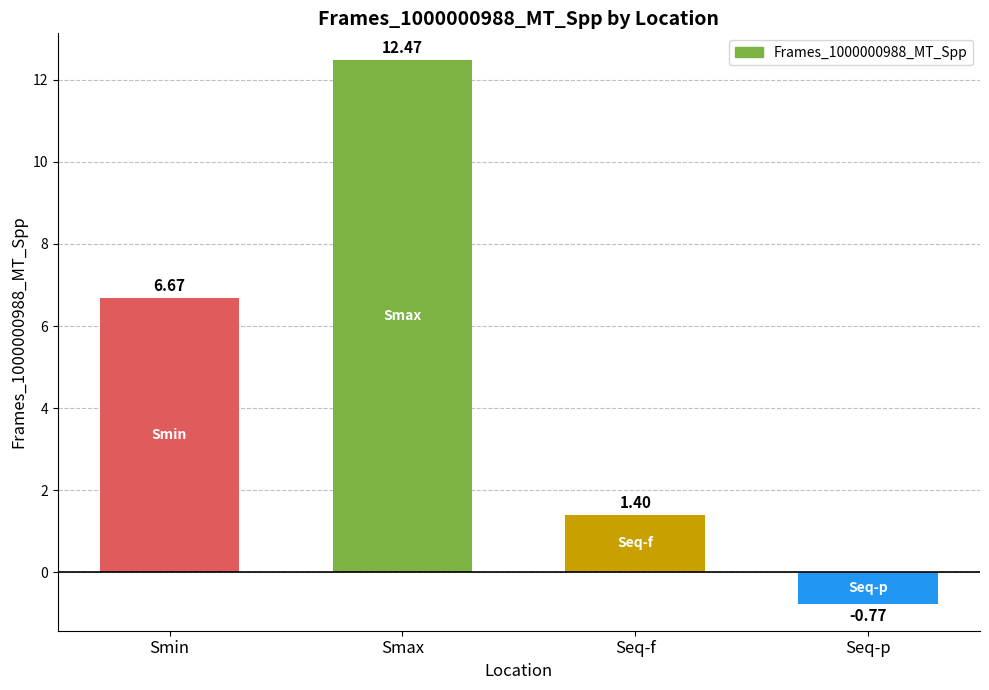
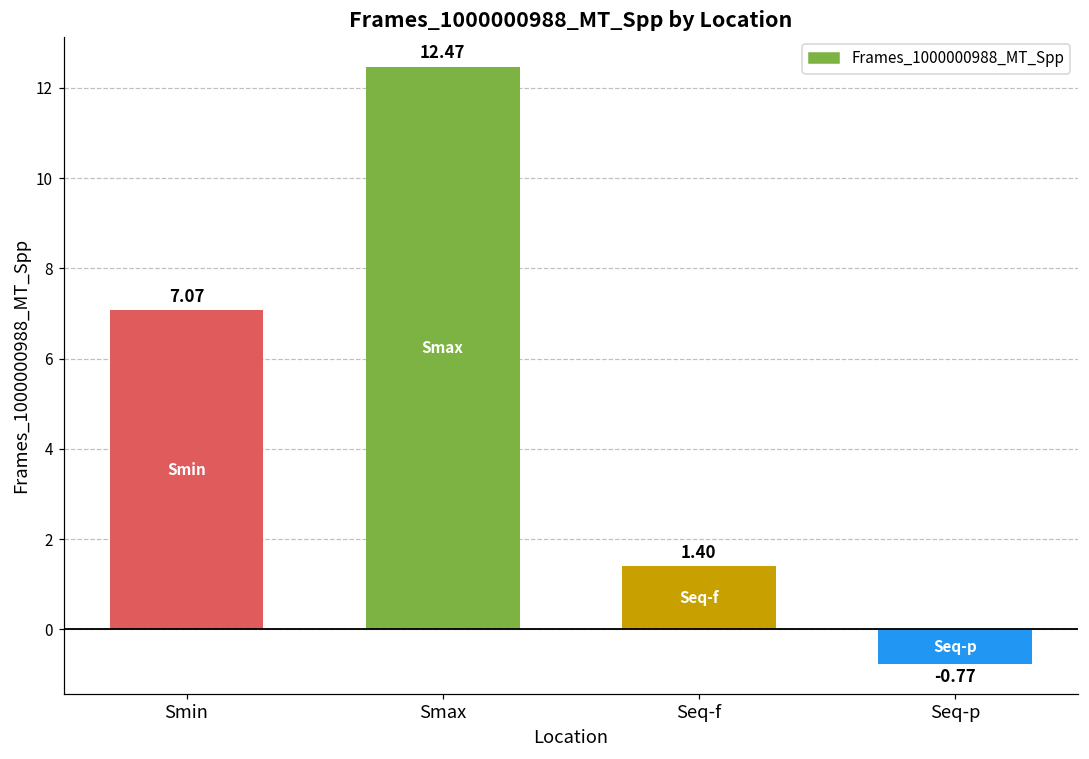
Smin: 6.67 -> 7.07
